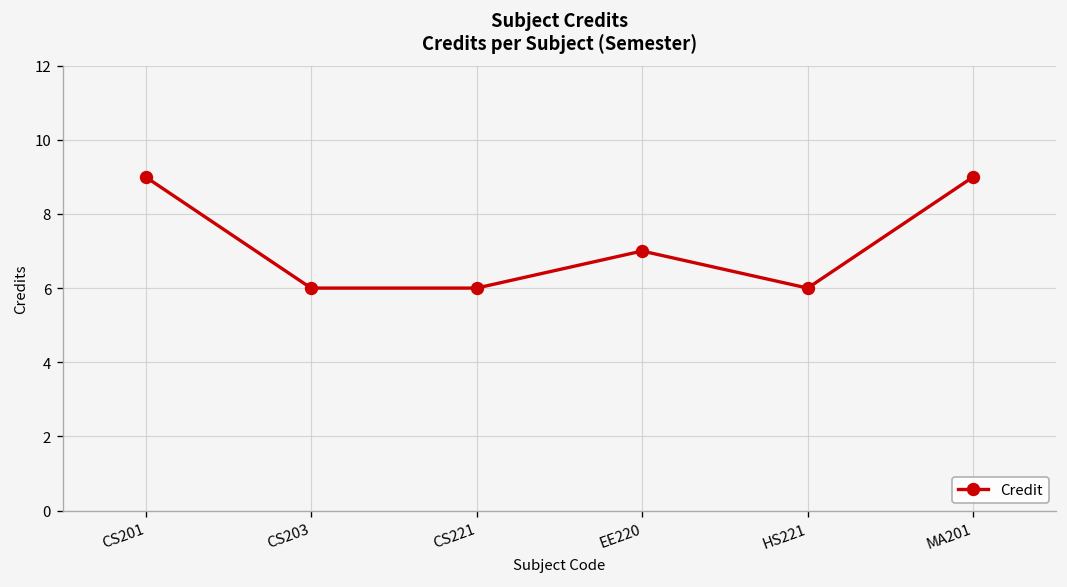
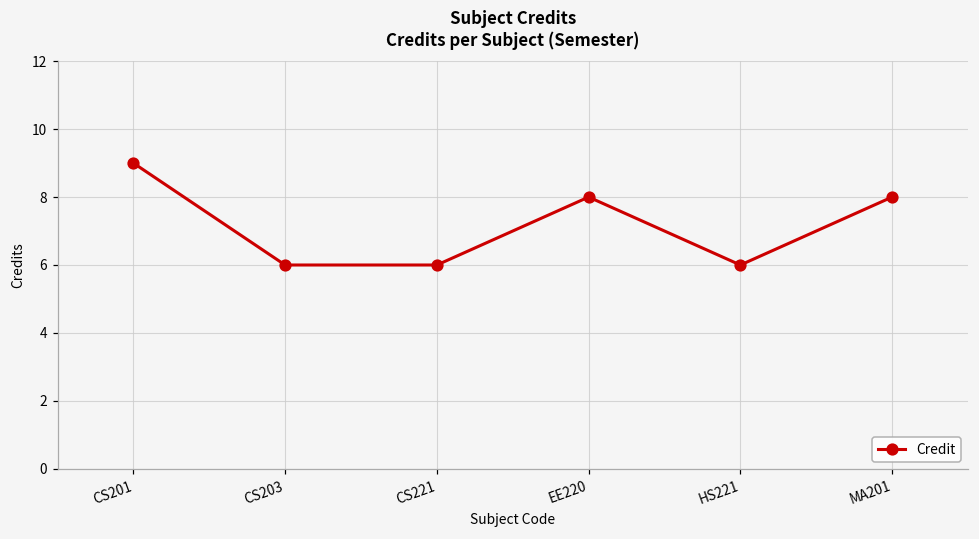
EE220: 7 -> 8
MA201: 9 -> 8
